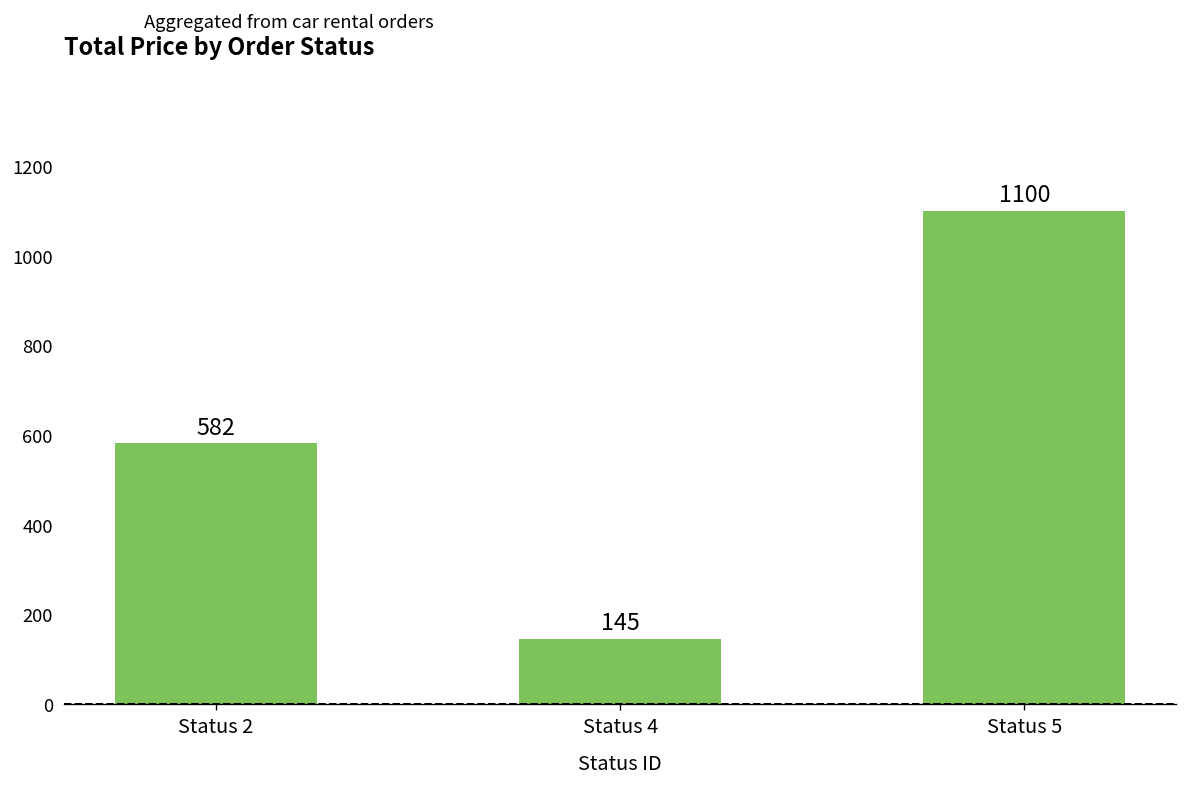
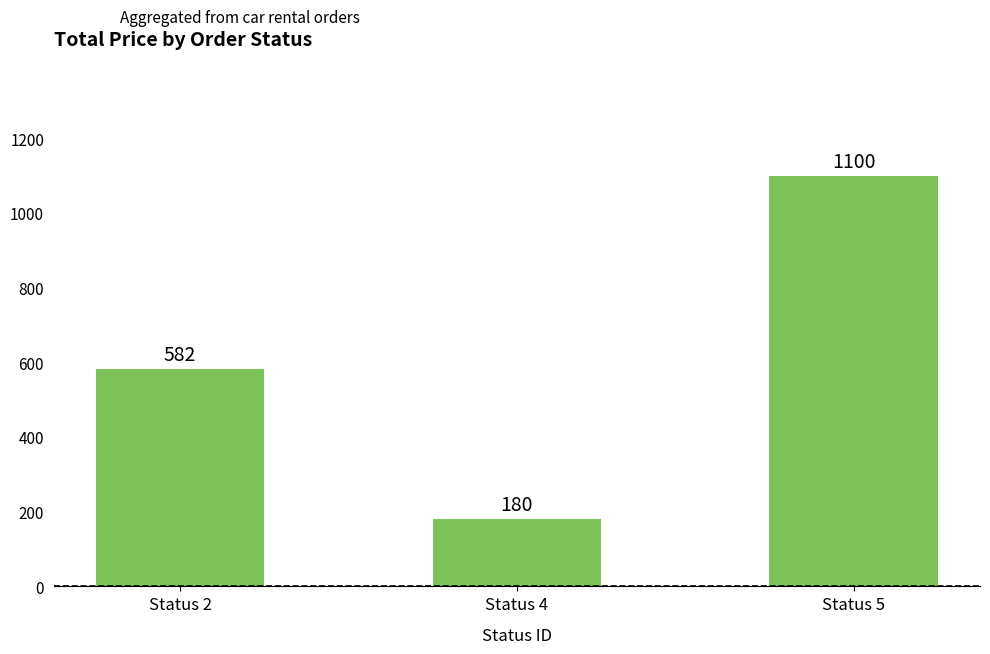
Status 4: 145 -> 180
